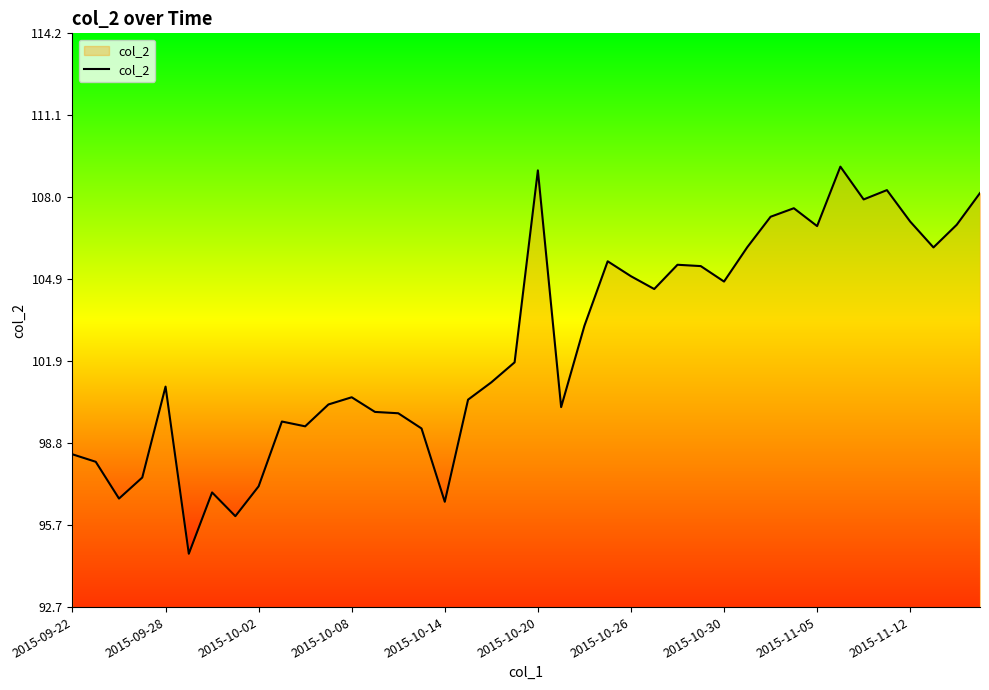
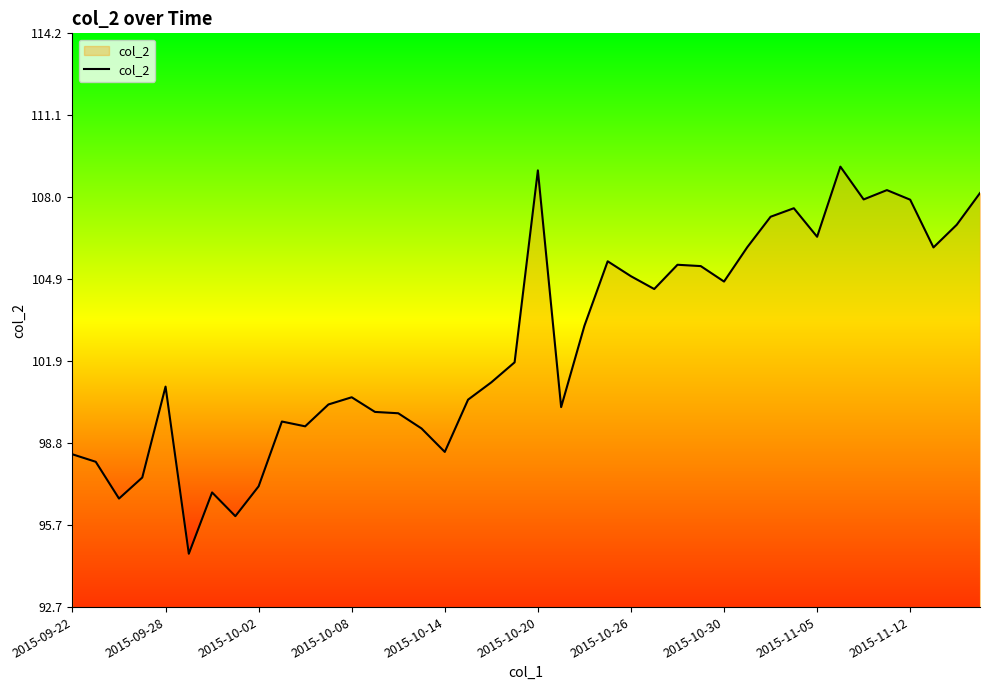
2015-10-14: 96.6 -> 98.5
2015-11-05: 106.9 -> 106.5
2015-11-12: 107.1 -> 107.9
